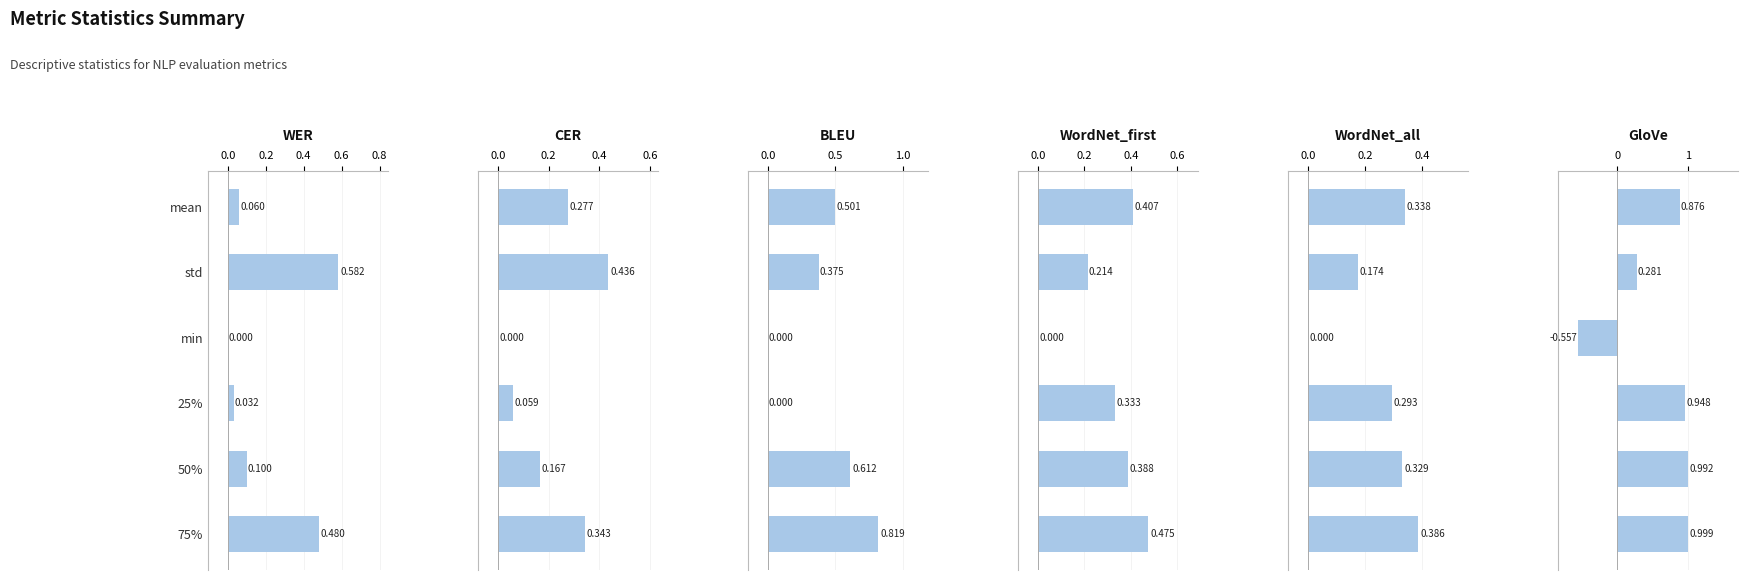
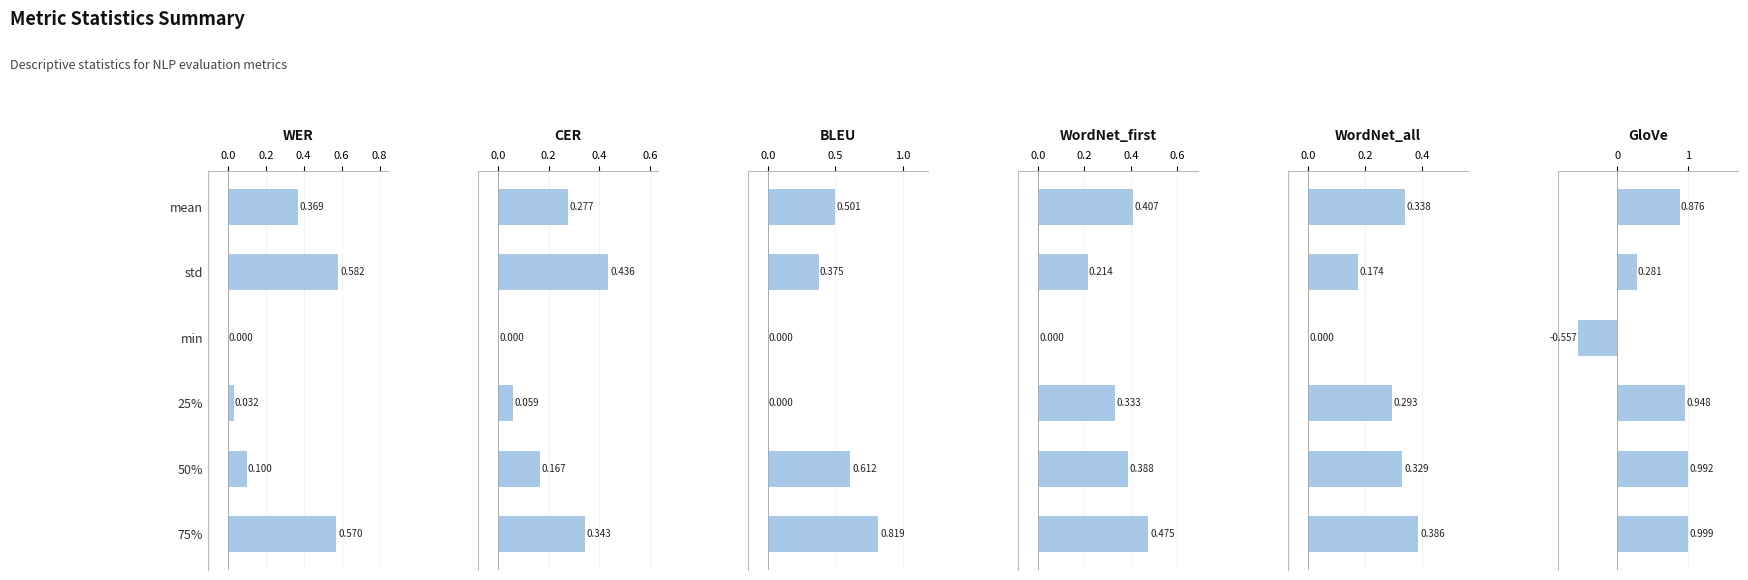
WER, mean: 0.060 -> 0.369
WER, 75%: 0.480 -> 0.570
